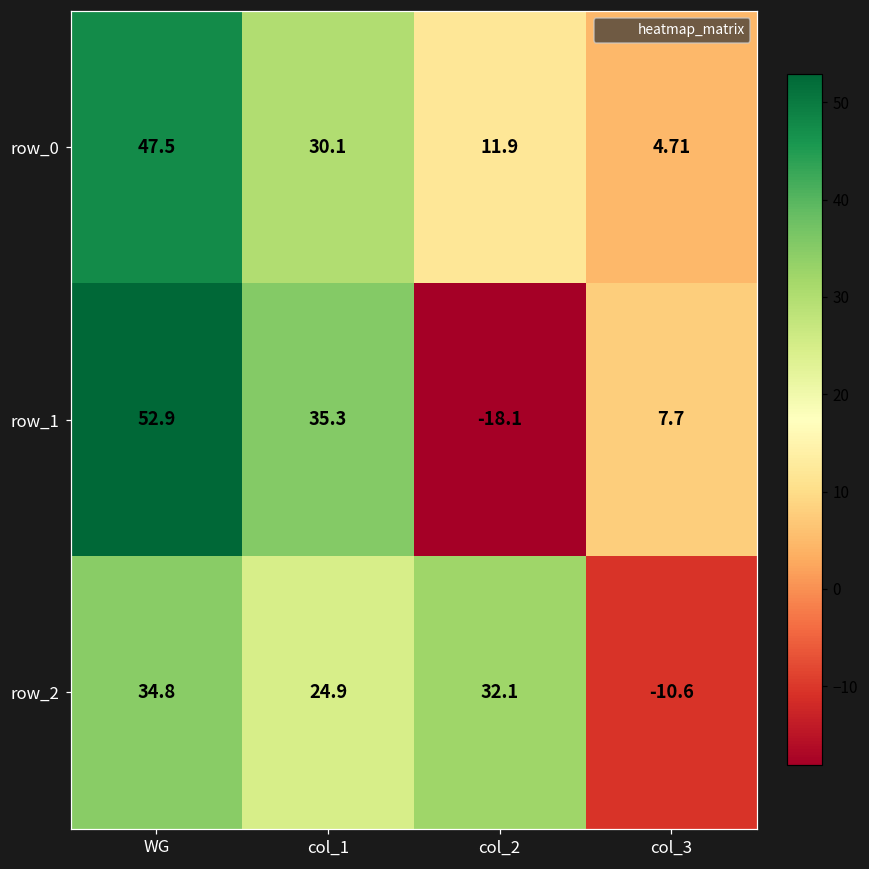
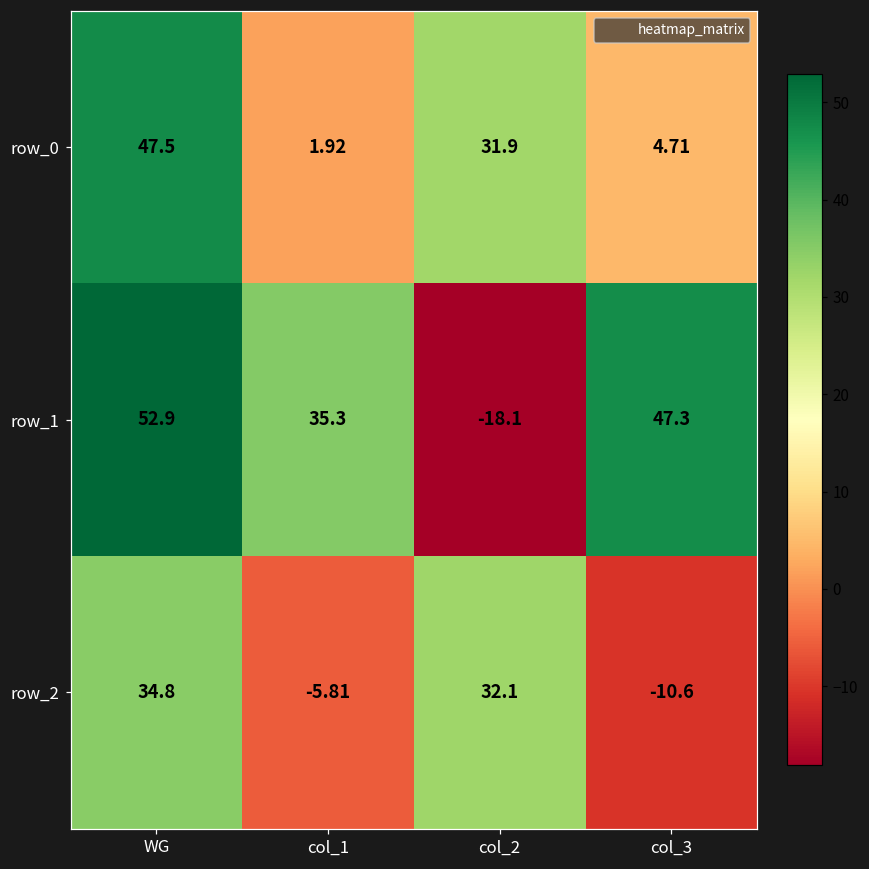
row_0, col_1: 30.1 -> 1.92
row_0, col_2: 11.9 -> 31.9
row_1, col_3: 7.7 -> 47.3
row_2, col_1: 24.9 -> -5.81
